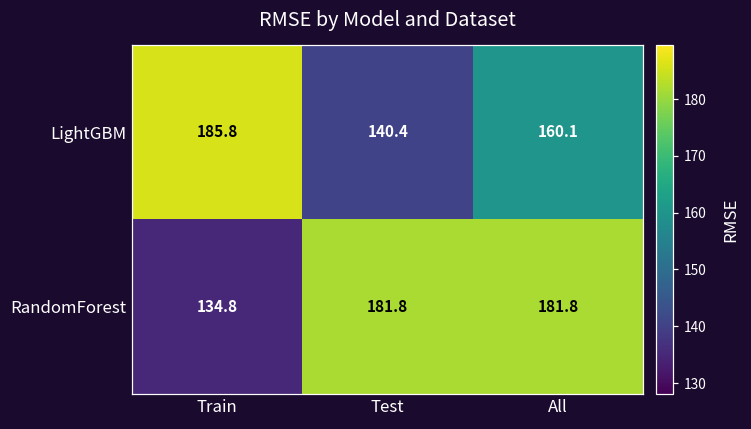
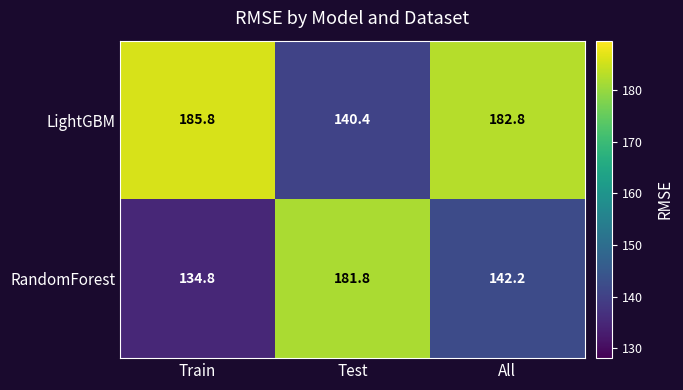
LightGBM, All: 160.1 -> 182.8
RandomForest, All: 181.8 -> 142.2
